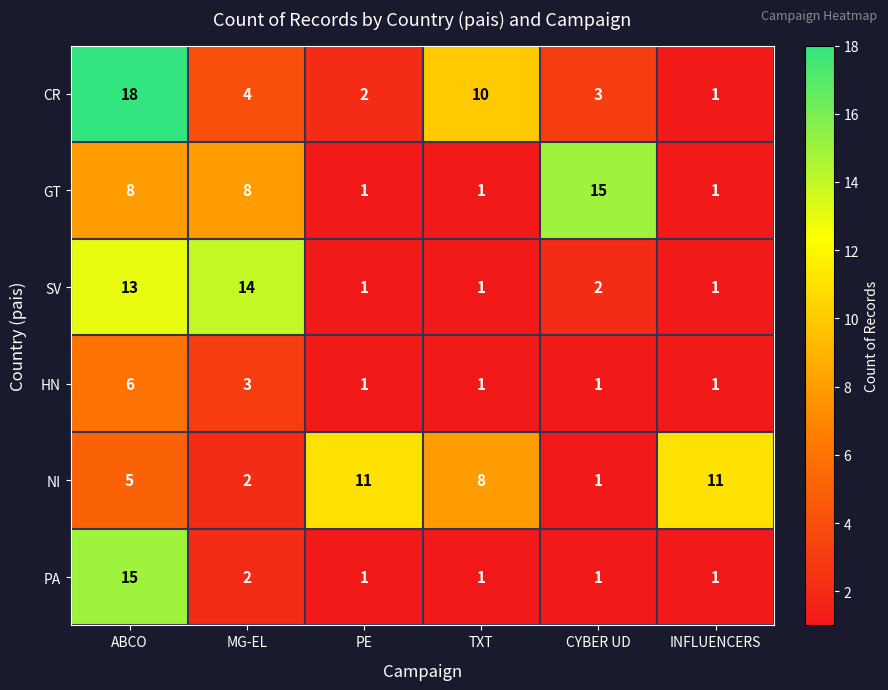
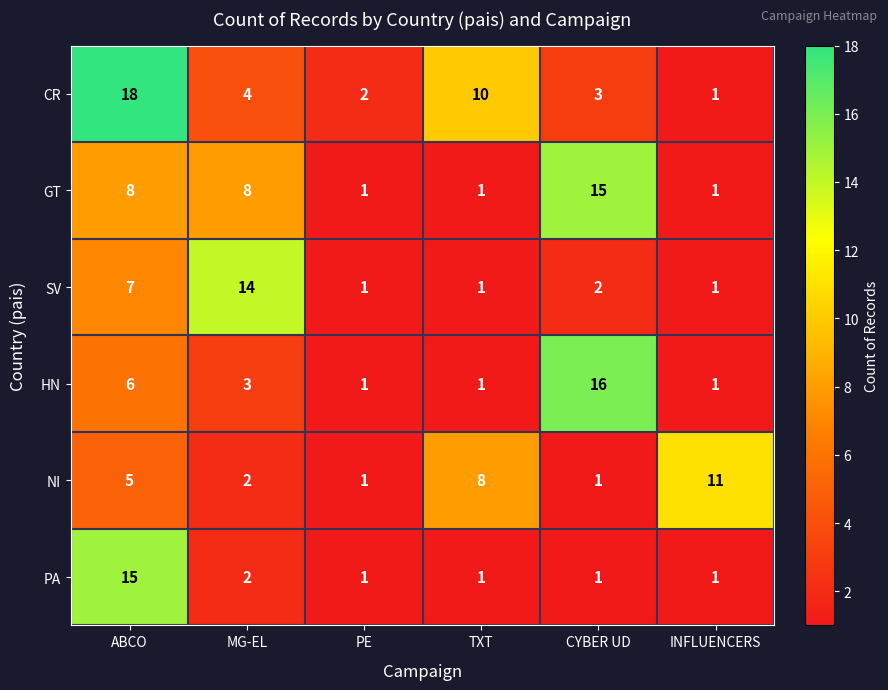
SV, ABCO: 13 -> 7
HN, CYBER UD: 1 -> 16
NI, PE: 11 -> 1
